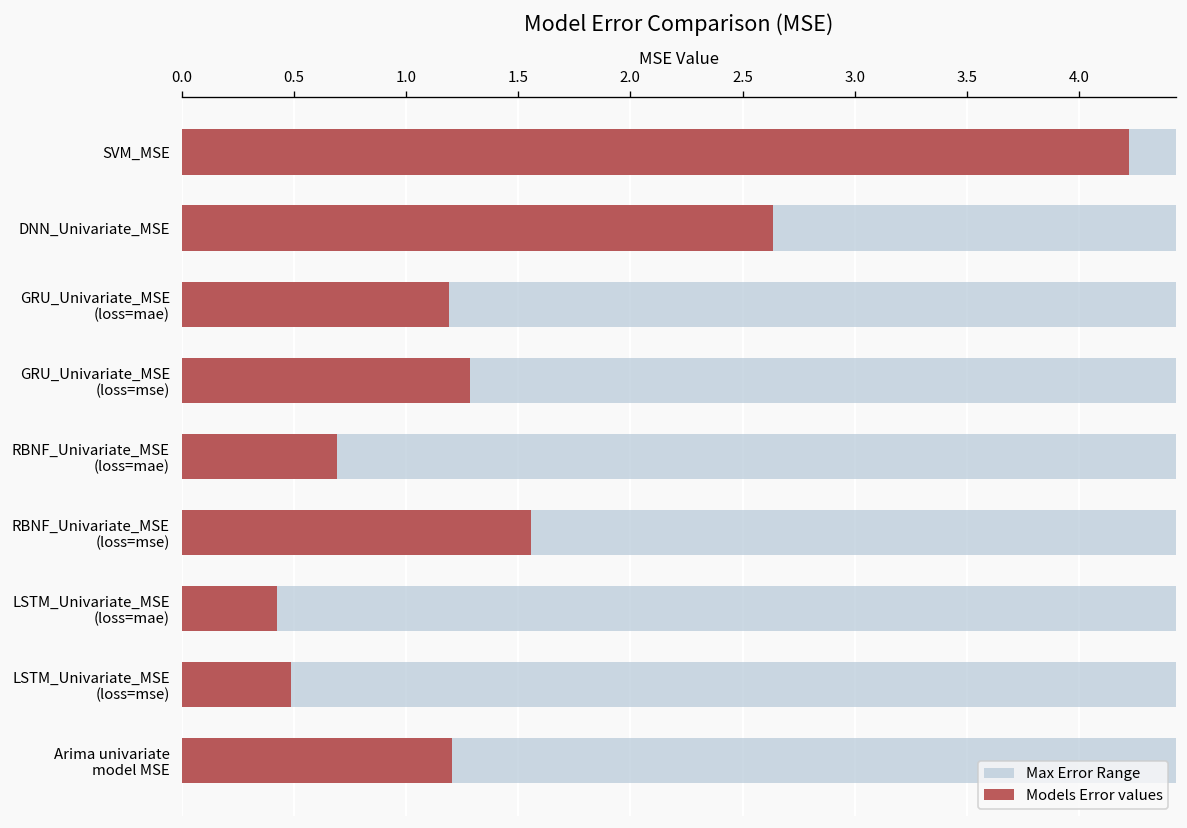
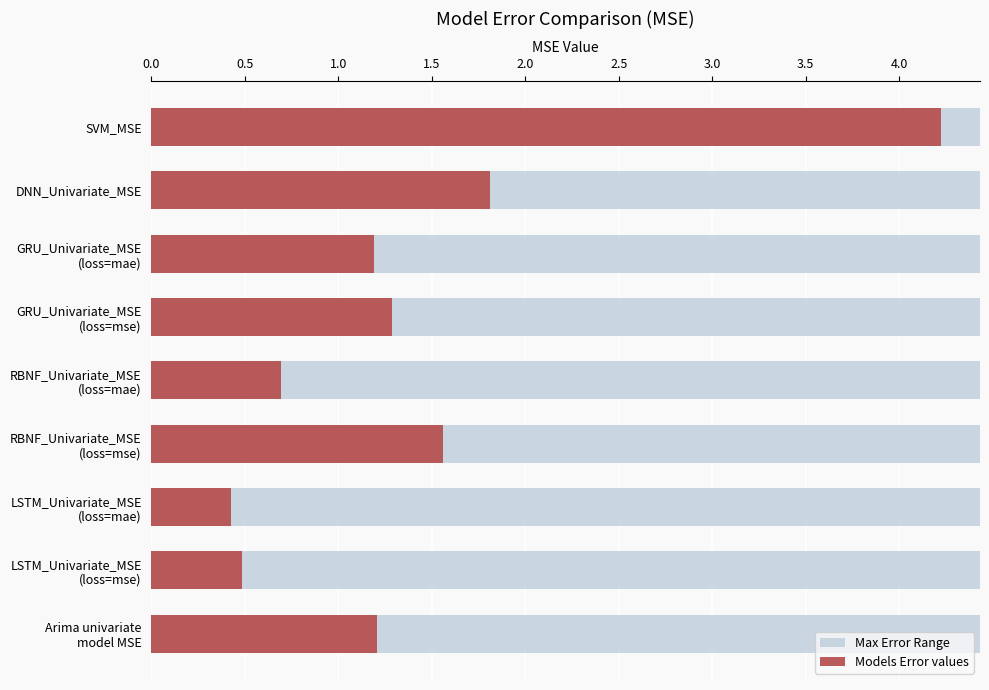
Models Error values, DNN_Univariate_MSE: 2.64 -> 1.81
